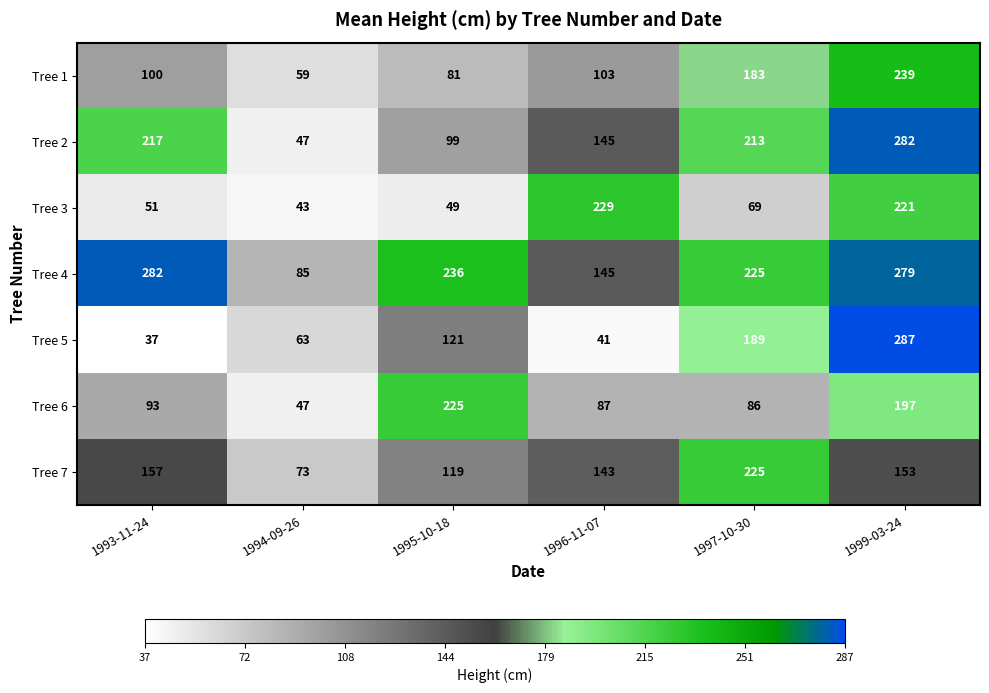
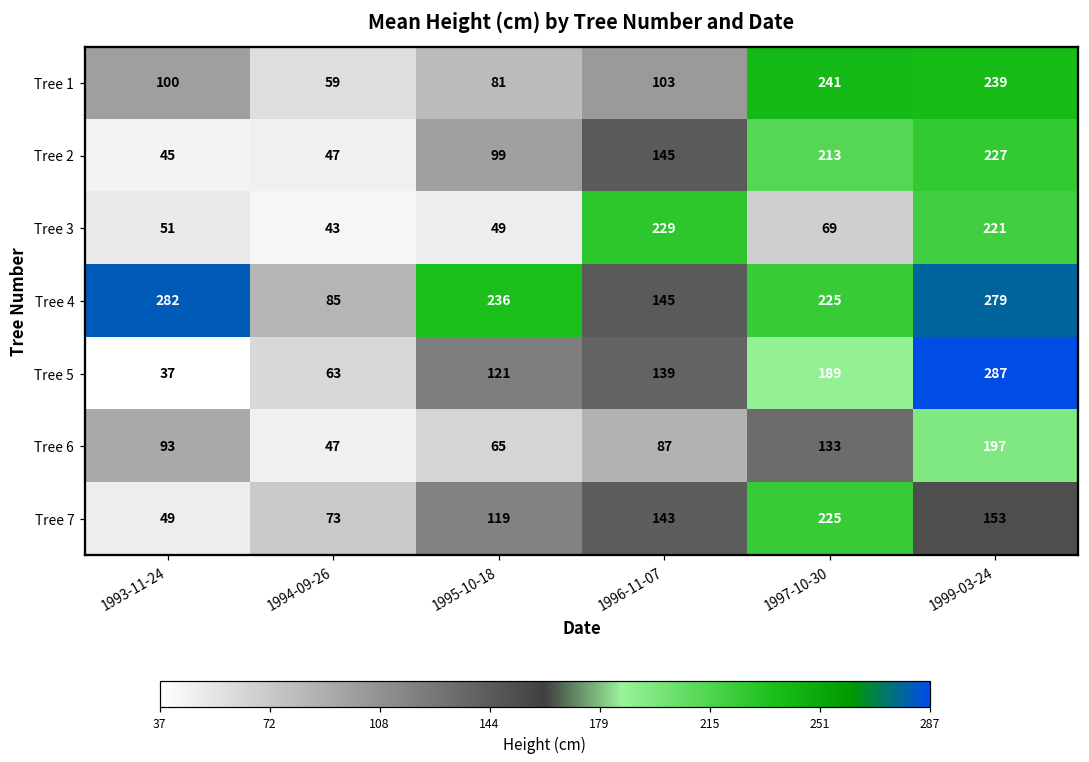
Tree 1, 1997-10-30: 183 -> 241
Tree 2, 1993-11-24: 217 -> 45
Tree 2, 1999-03-24: 282 -> 227
Tree 5, 1996-11-07: 41 -> 139
Tree 6, 1995-10-18: 225 -> 65
Tree 6, 1997-10-30: 86 -> 133
Tree 7, 1993-11-24: 157 -> 49
